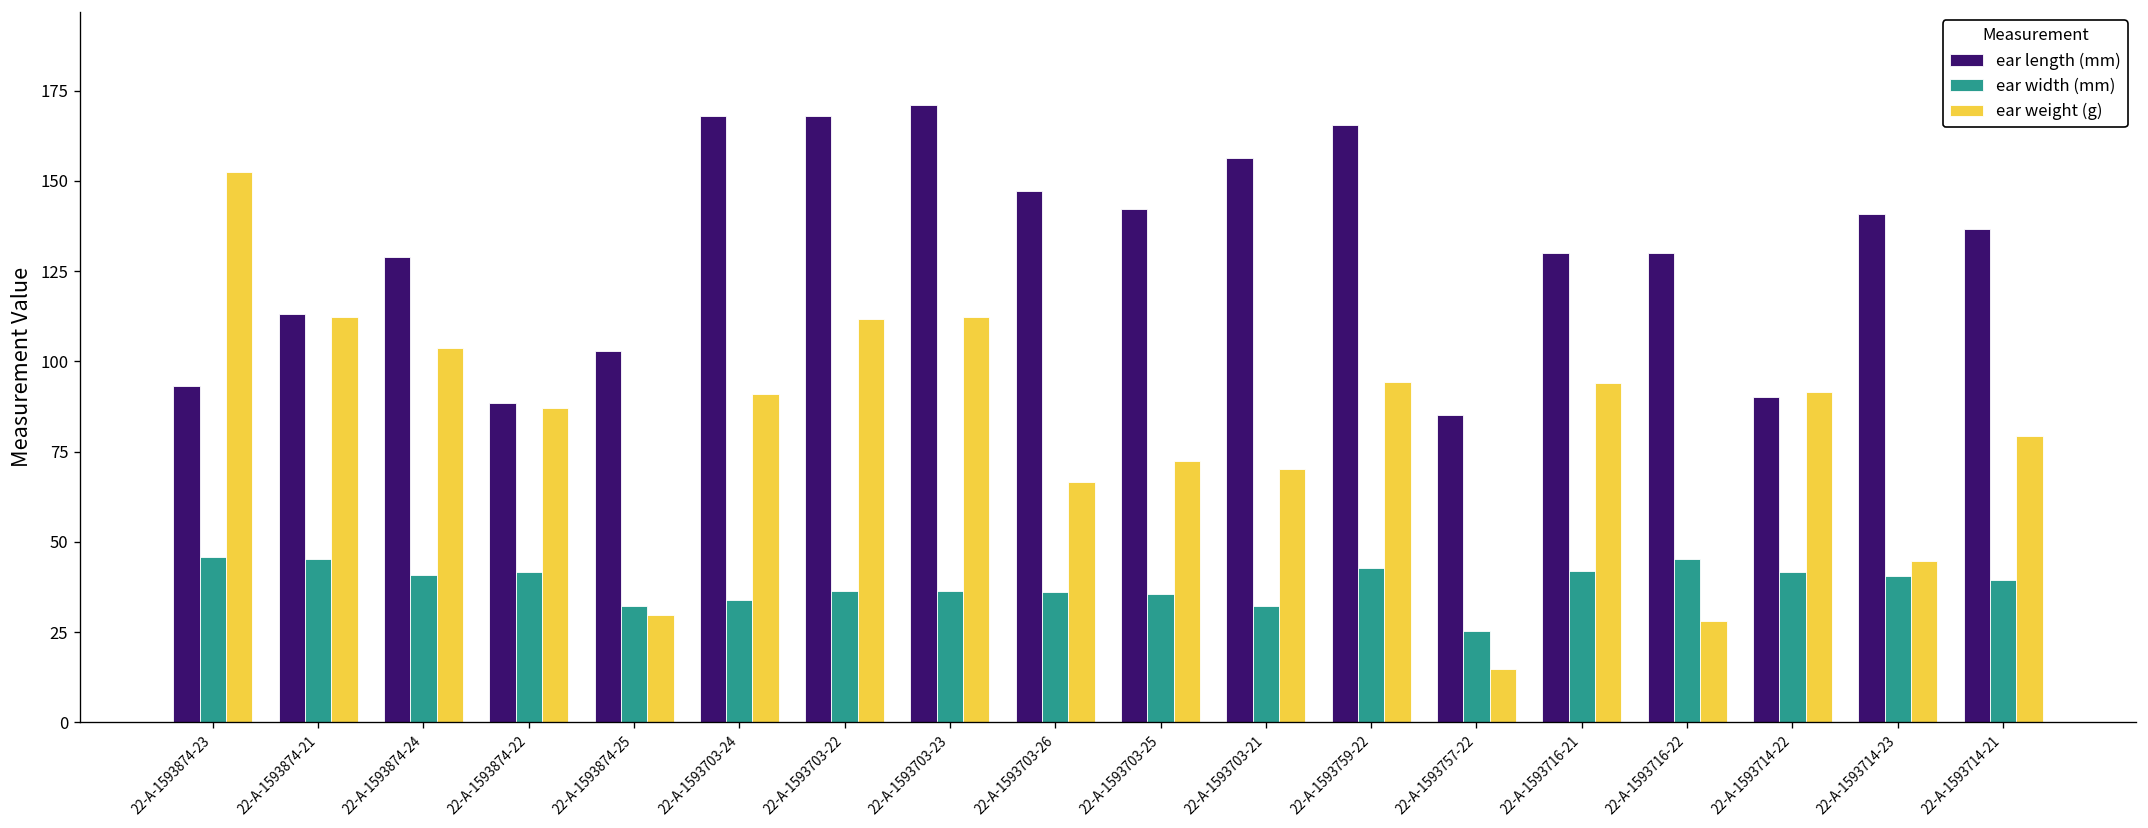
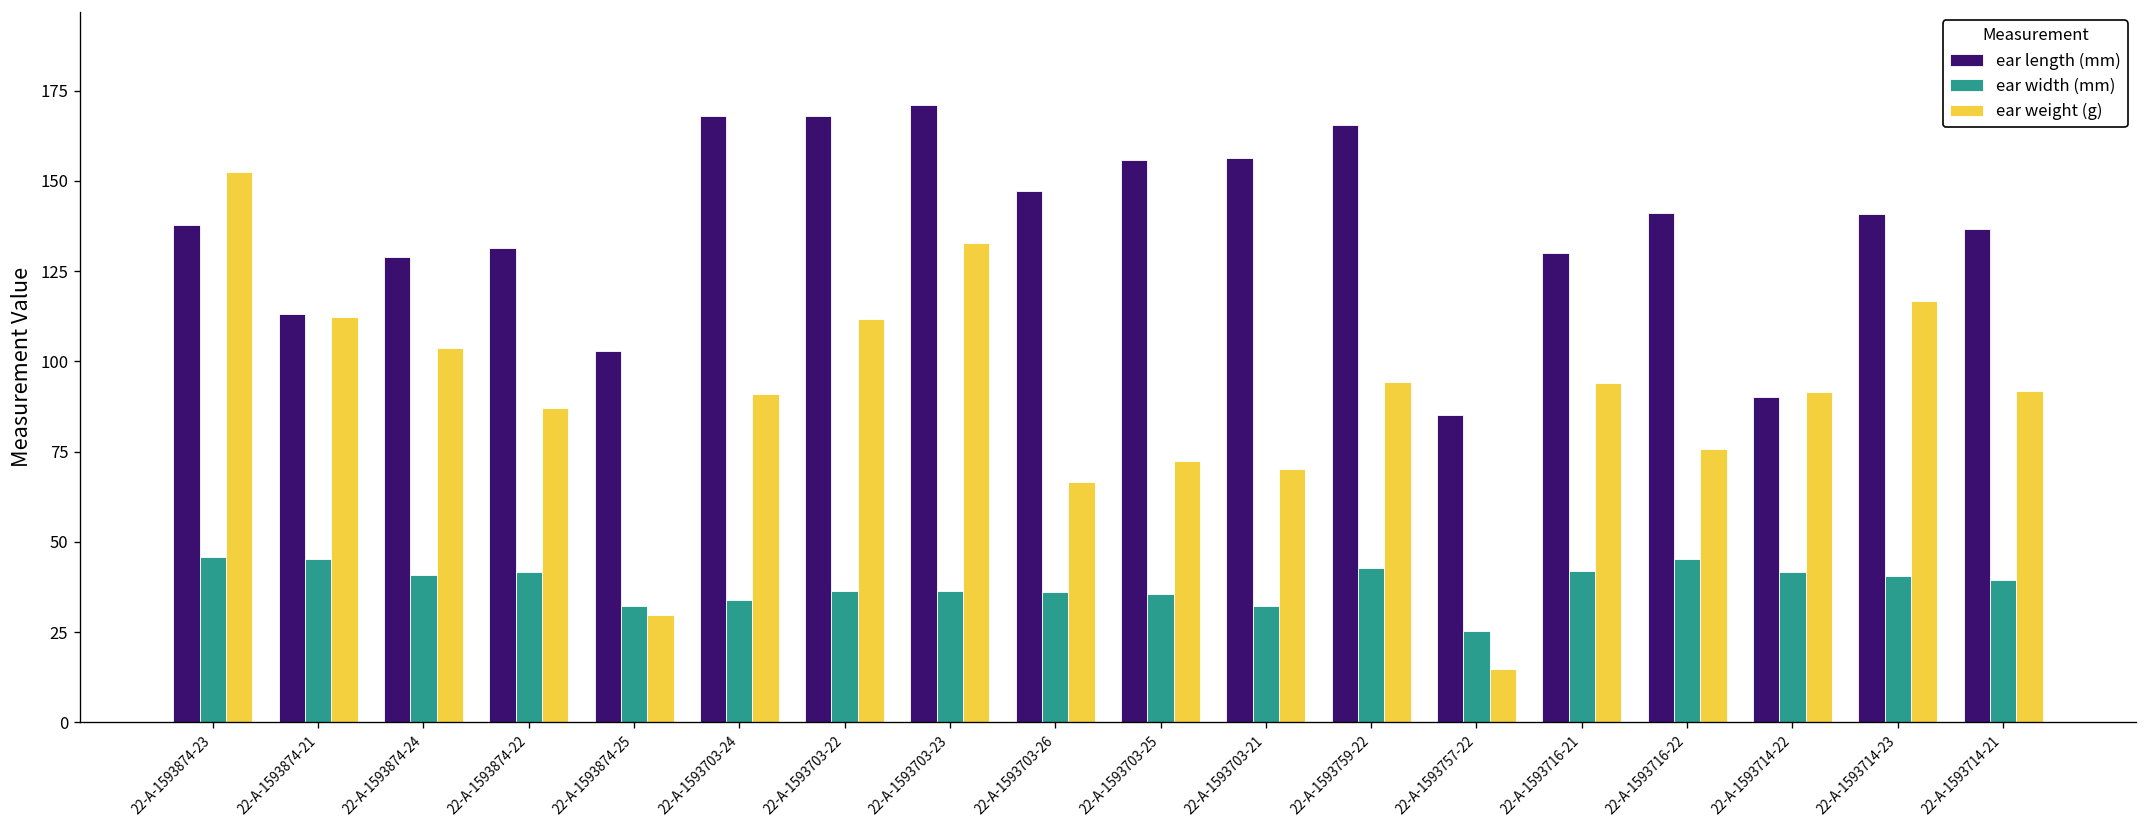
ear length (mm), 22-A-1593874-23: 93 -> 138
ear length (mm), 22-A-1593874-22: 89 -> 131
ear weight (g), 22-A-1593703-23: 112 -> 133
ear length (mm), 22-A-1593703-25: 142 -> 156
ear length (mm), 22-A-1593716-22: 130 -> 141
ear weight (g), 22-A-1593716-22: 28 -> 76
ear weight (g), 22-A-1593714-23: 45 -> 117
ear weight (g), 22-A-1593714-21: 79 -> 92
